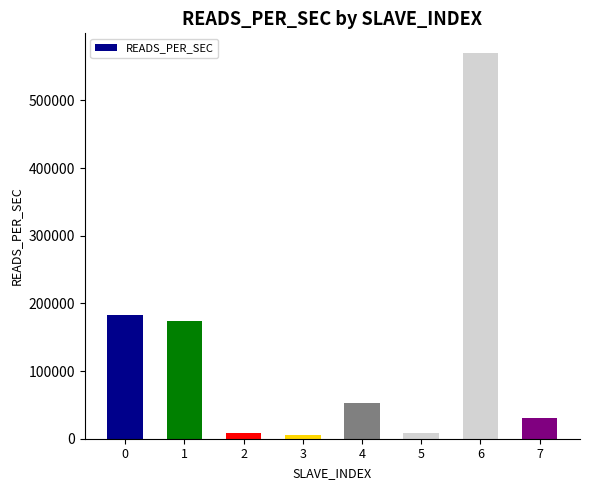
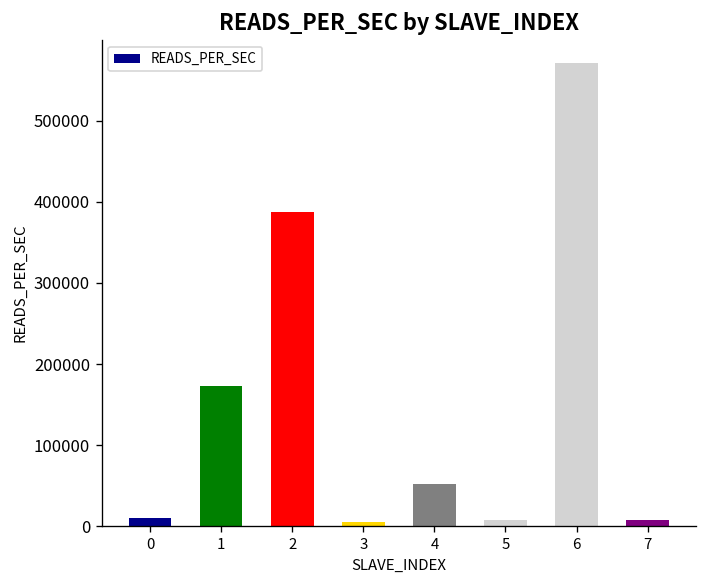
0: 180000 -> 10000
2: 10000 -> 390000
7: 30000 -> 10000
